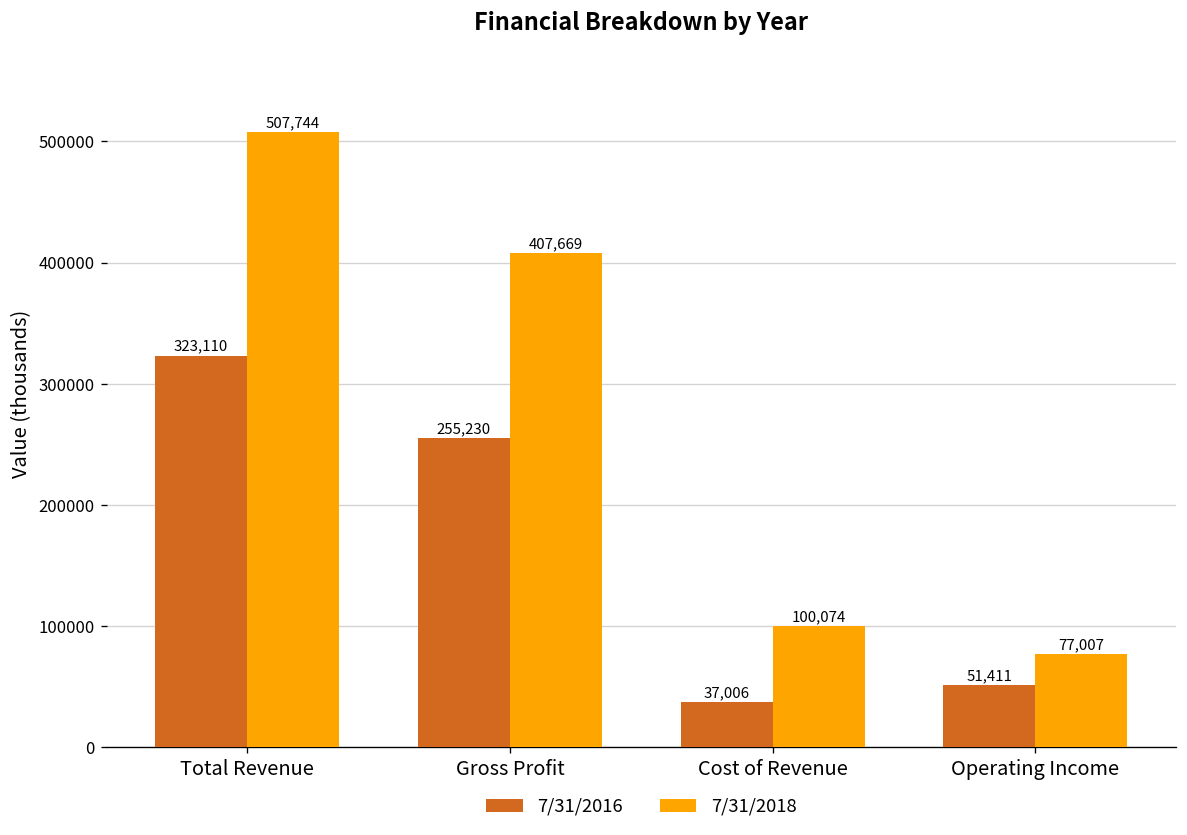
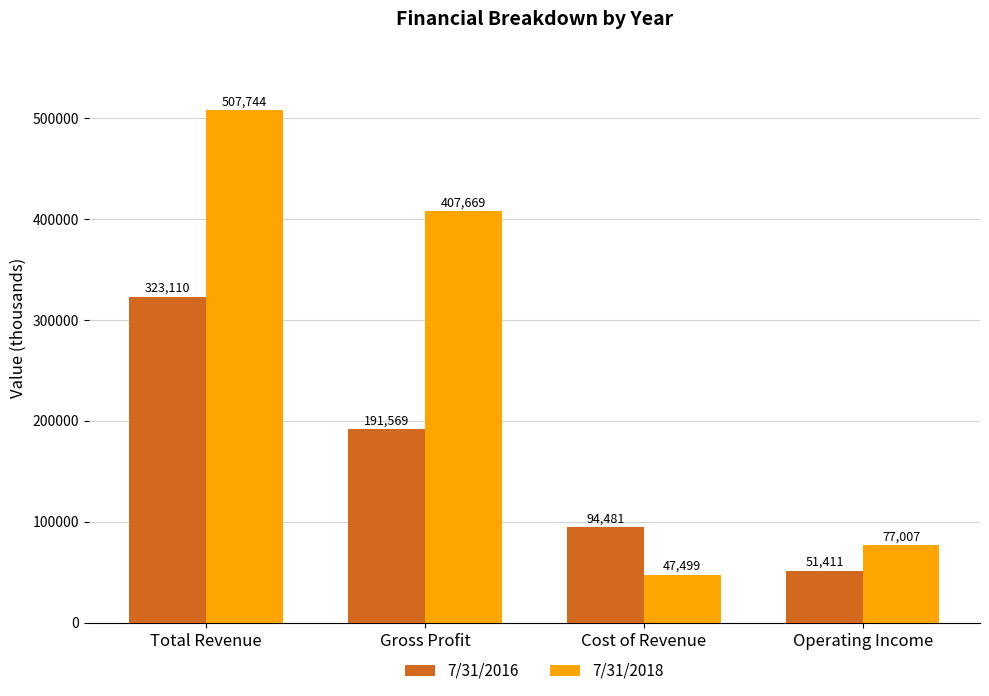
7/31/2016, Gross Profit: 255,230 -> 191,569
7/31/2016, Cost of Revenue: 37,006 -> 94,481
7/31/2018, Cost of Revenue: 100,074 -> 47,499
